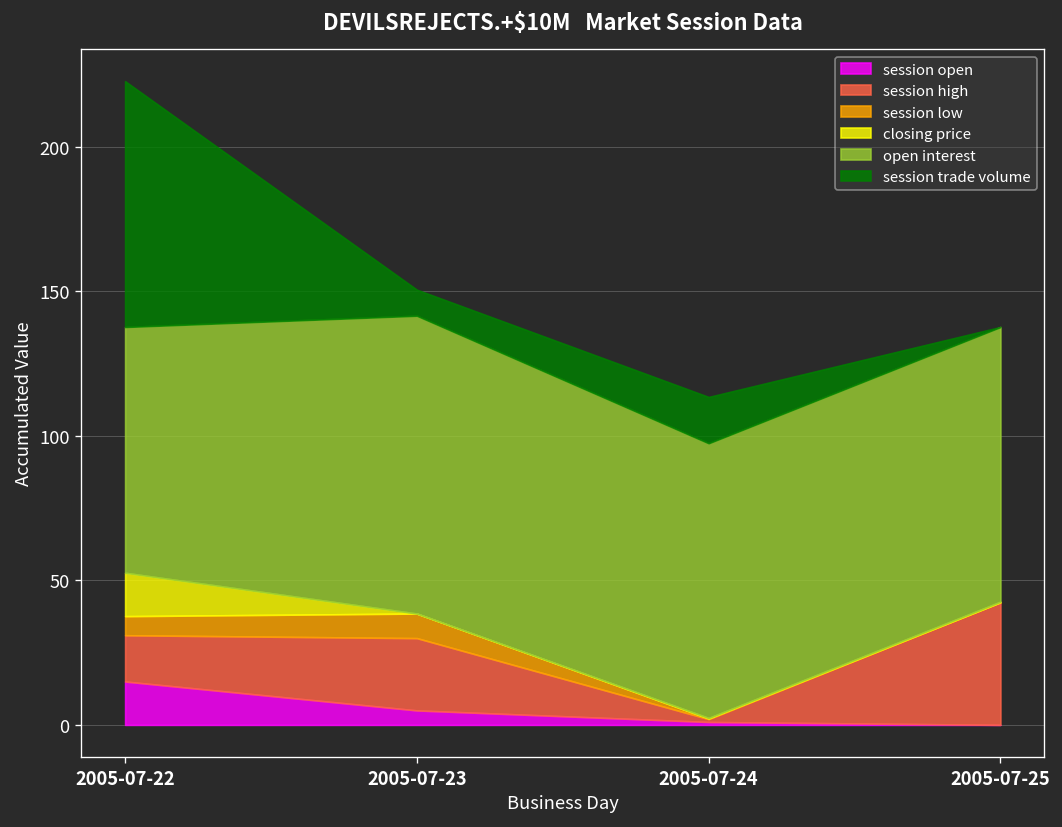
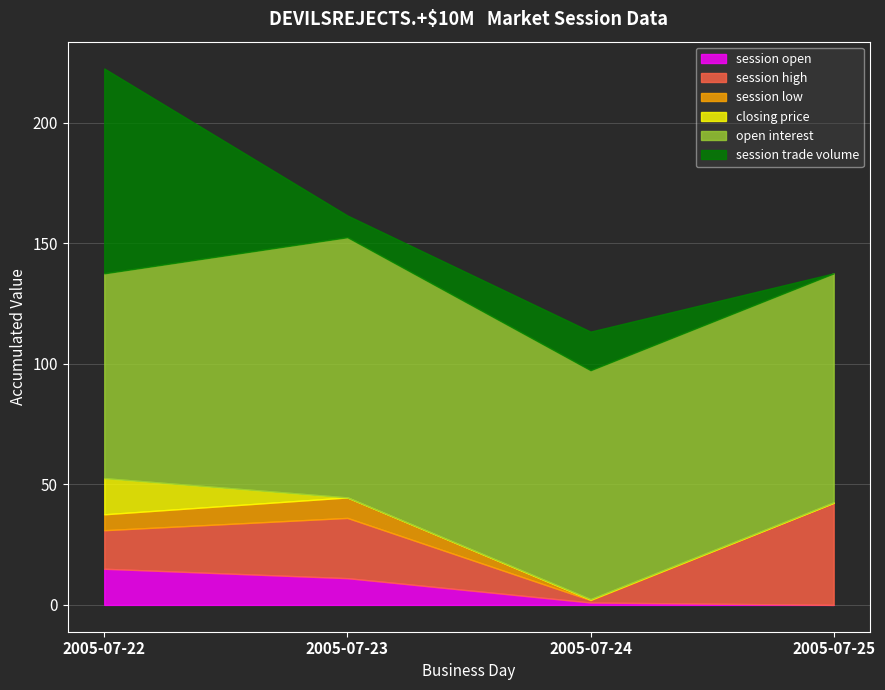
session open, 2005-07-23: 5 -> 11
open interest, 2005-07-23: 103 -> 108
